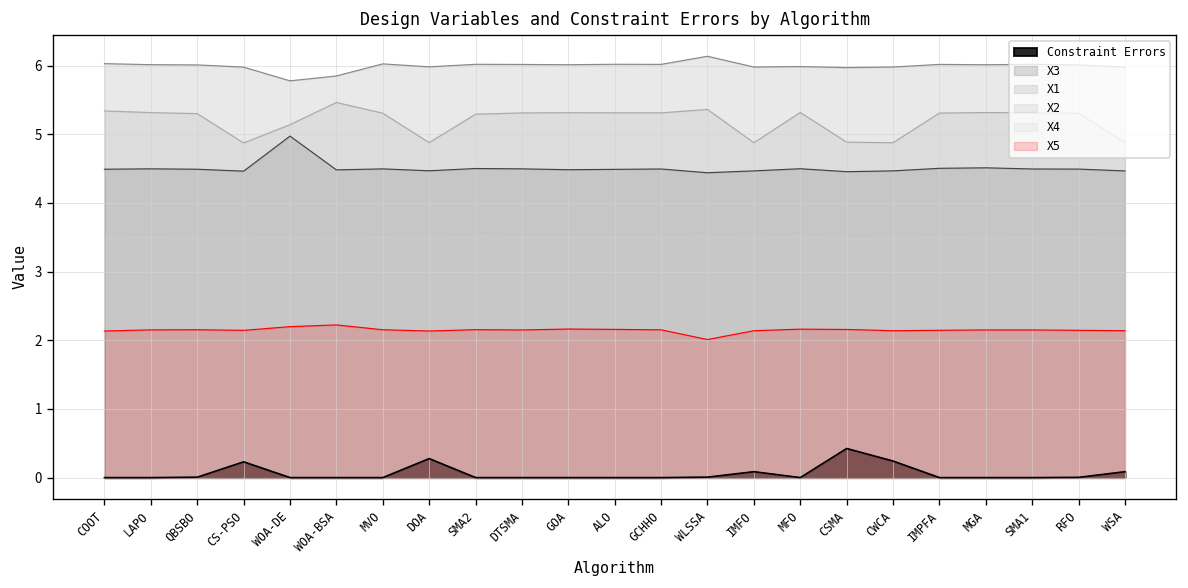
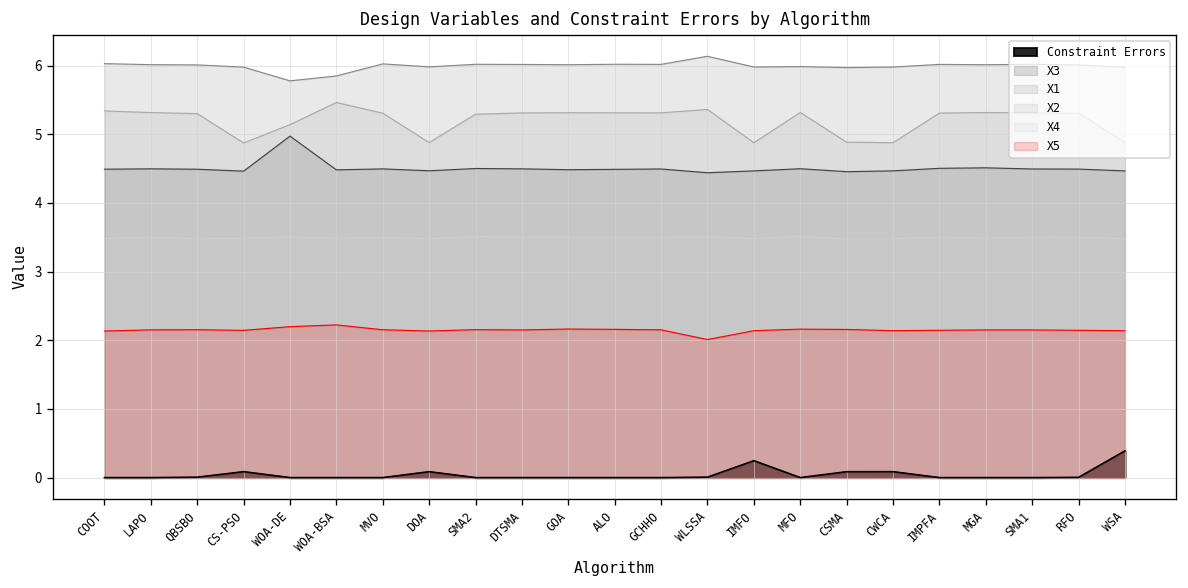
Constraint Errors, CS-PSO: 0.2 -> 0.1
Constraint Errors, DOA: 0.3 -> 0.1
Constraint Errors, IMFO: 0.1 -> 0.2
Constraint Errors, CSMA: 0.4 -> 0.1
Constraint Errors, CWCA: 0.2 -> 0.1
Constraint Errors, WSA: 0.1 -> 0.4
